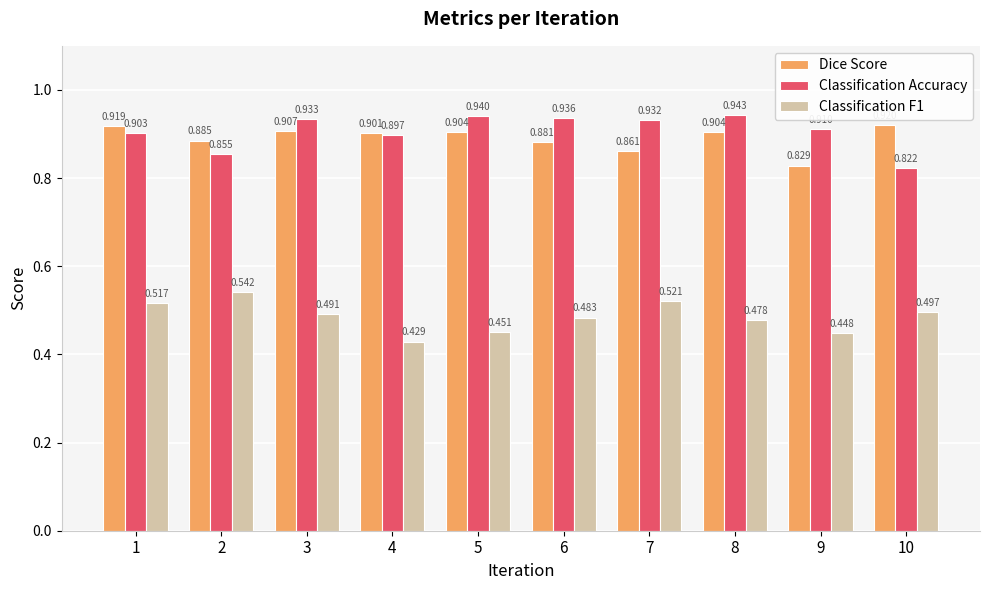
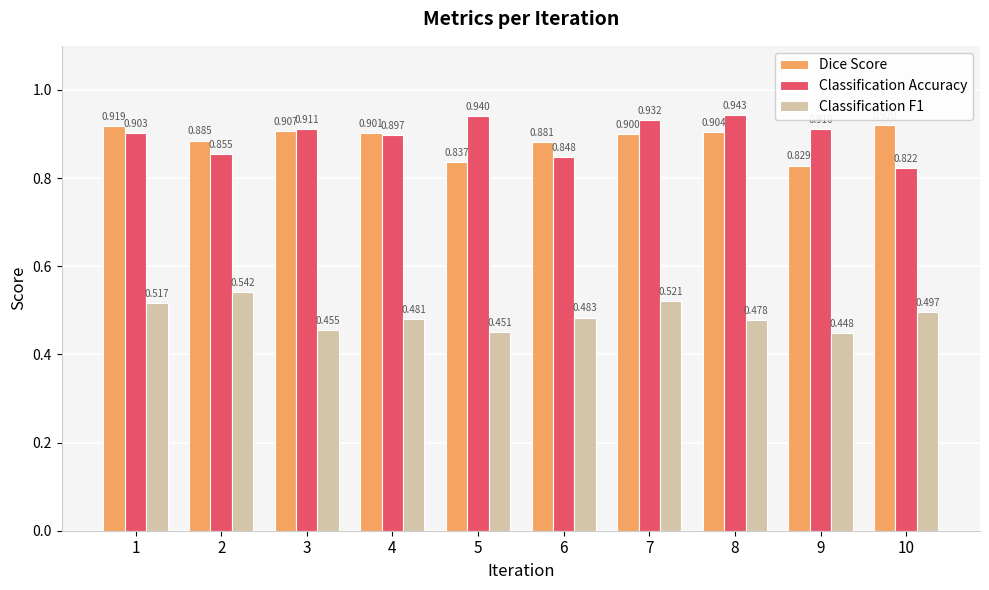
Classification Accuracy, 3: 0.933 -> 0.911
Classification F1, 3: 0.491 -> 0.455
Classification F1, 4: 0.429 -> 0.481
Dice Score, 5: 0.904 -> 0.837
Classification Accuracy, 6: 0.936 -> 0.848
Dice Score, 7: 0.861 -> 0.900
